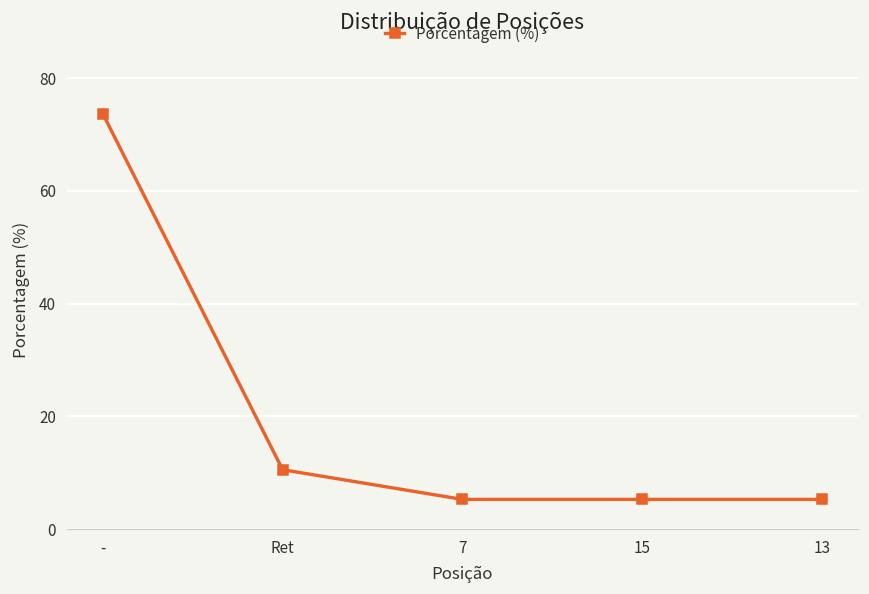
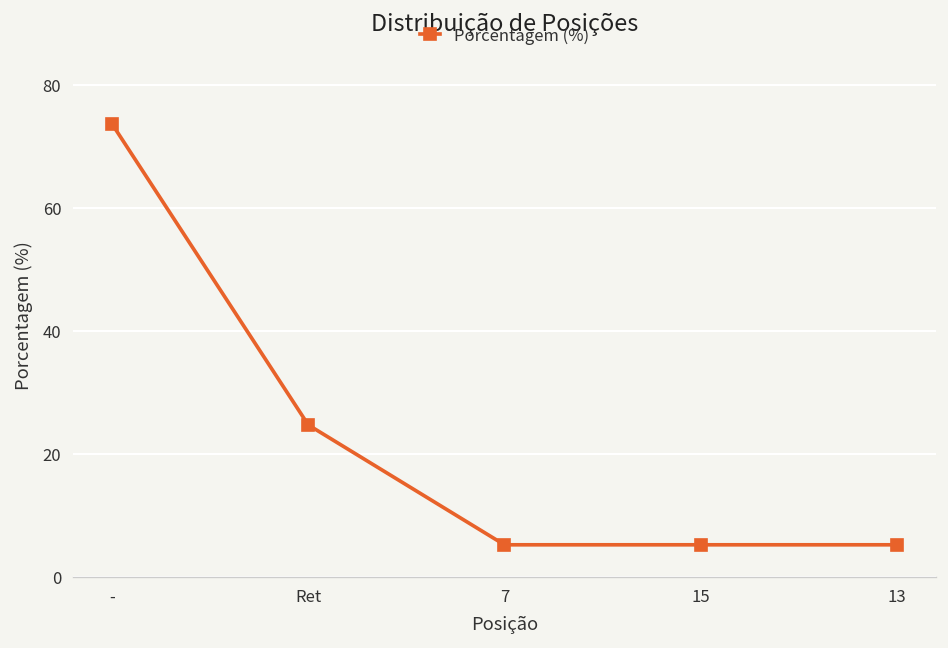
Ret: 11 -> 25
